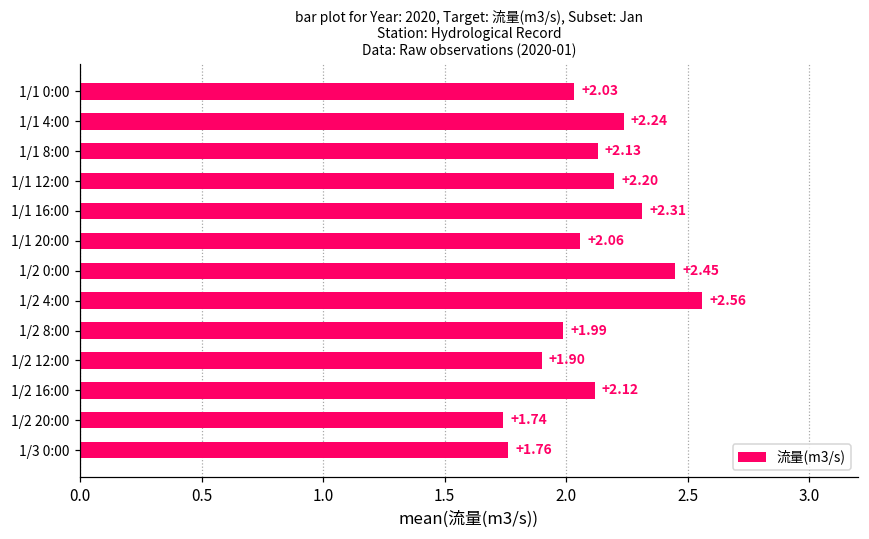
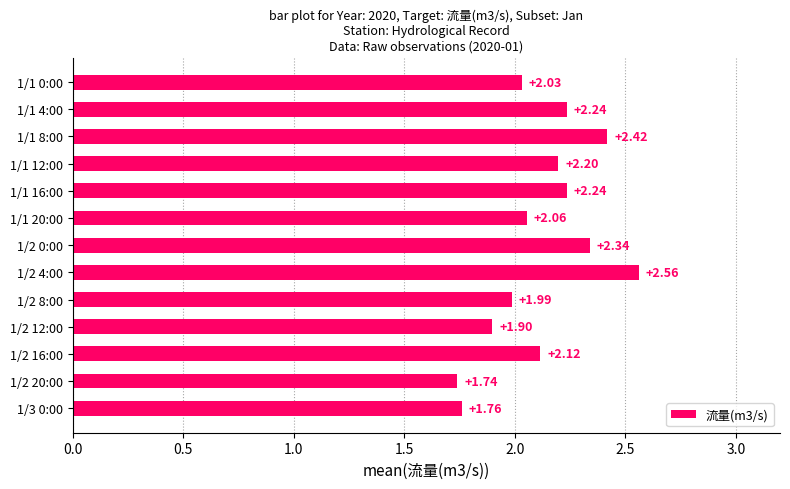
1/1 8:00: +2.13 -> +2.42
1/1 16:00: +2.31 -> +2.24
1/2 0:00: +2.45 -> +2.34
